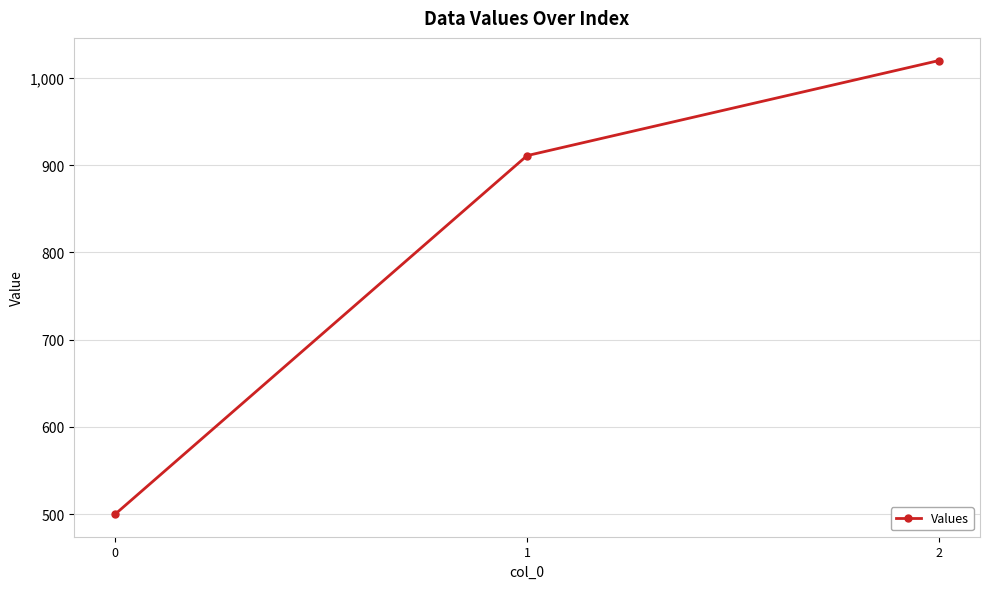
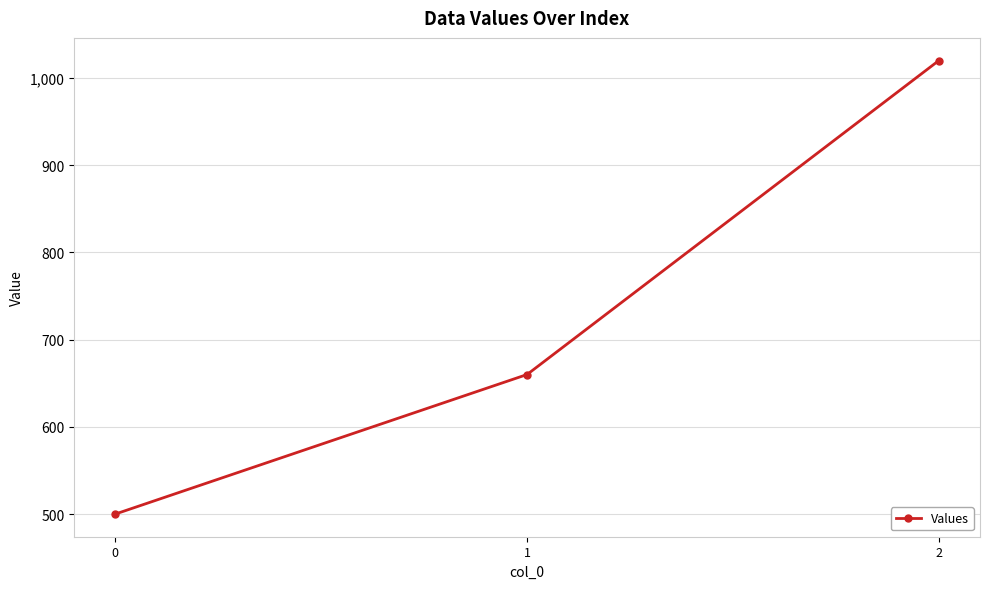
1: 910 -> 660
